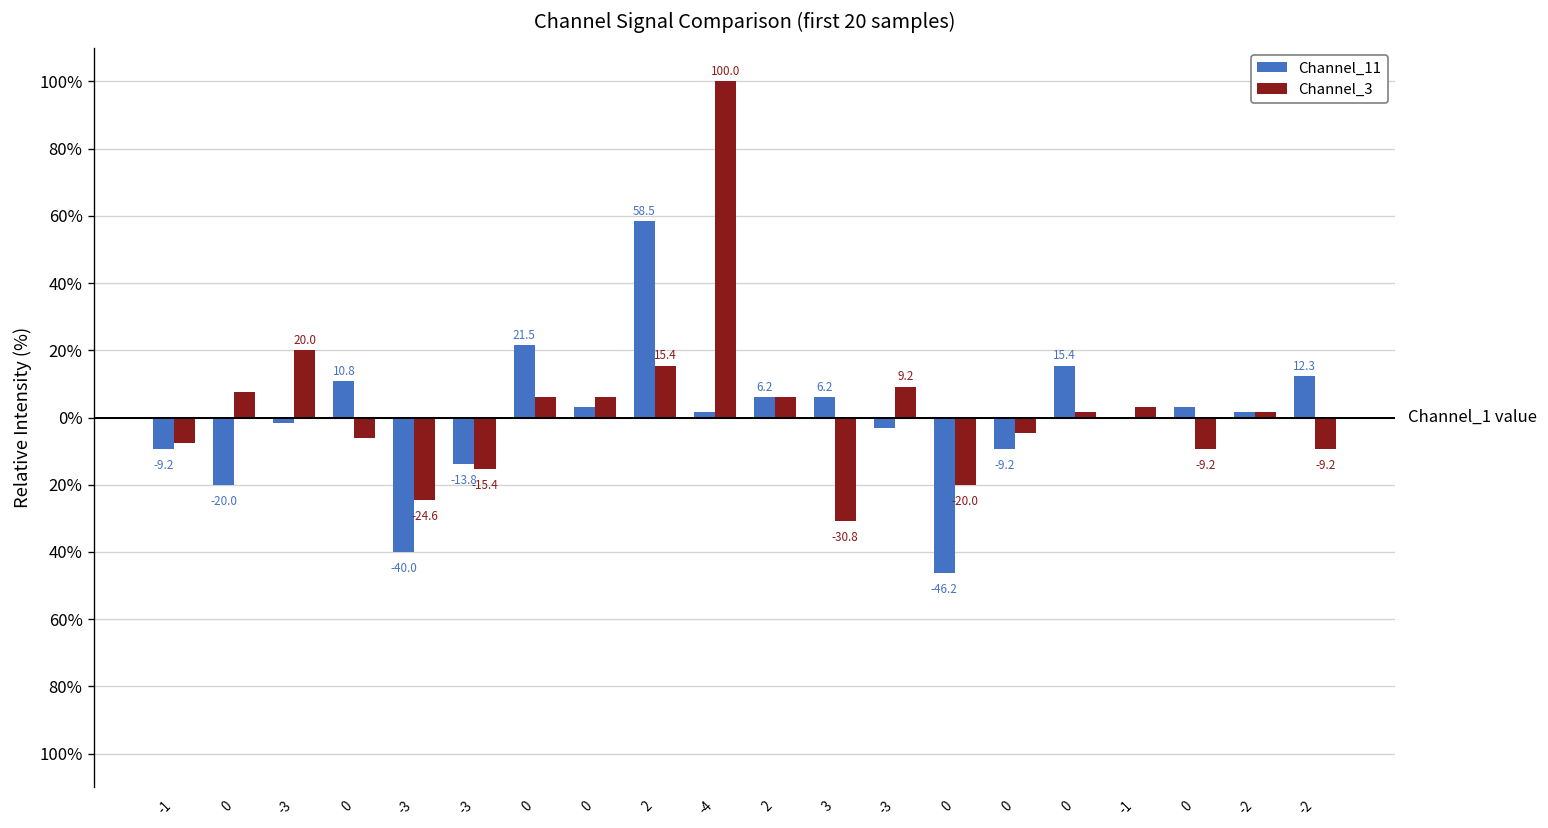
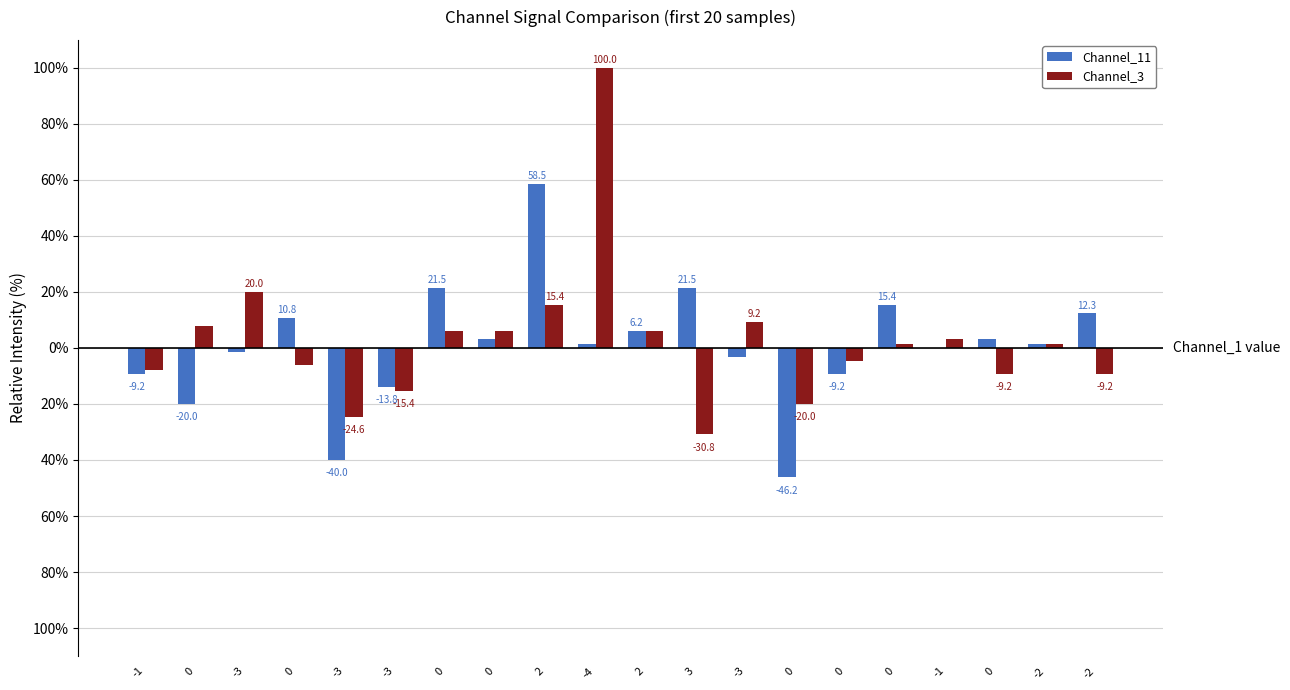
Channel_11, 3: 6.2 -> 21.5
